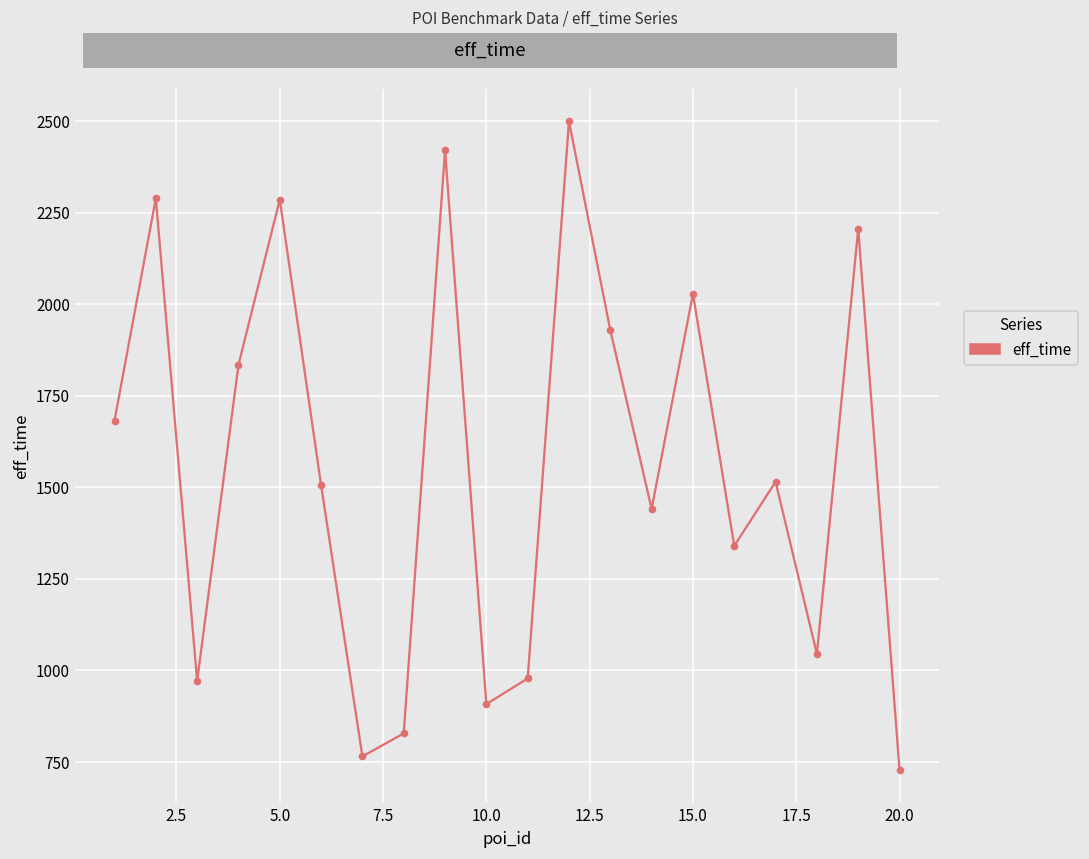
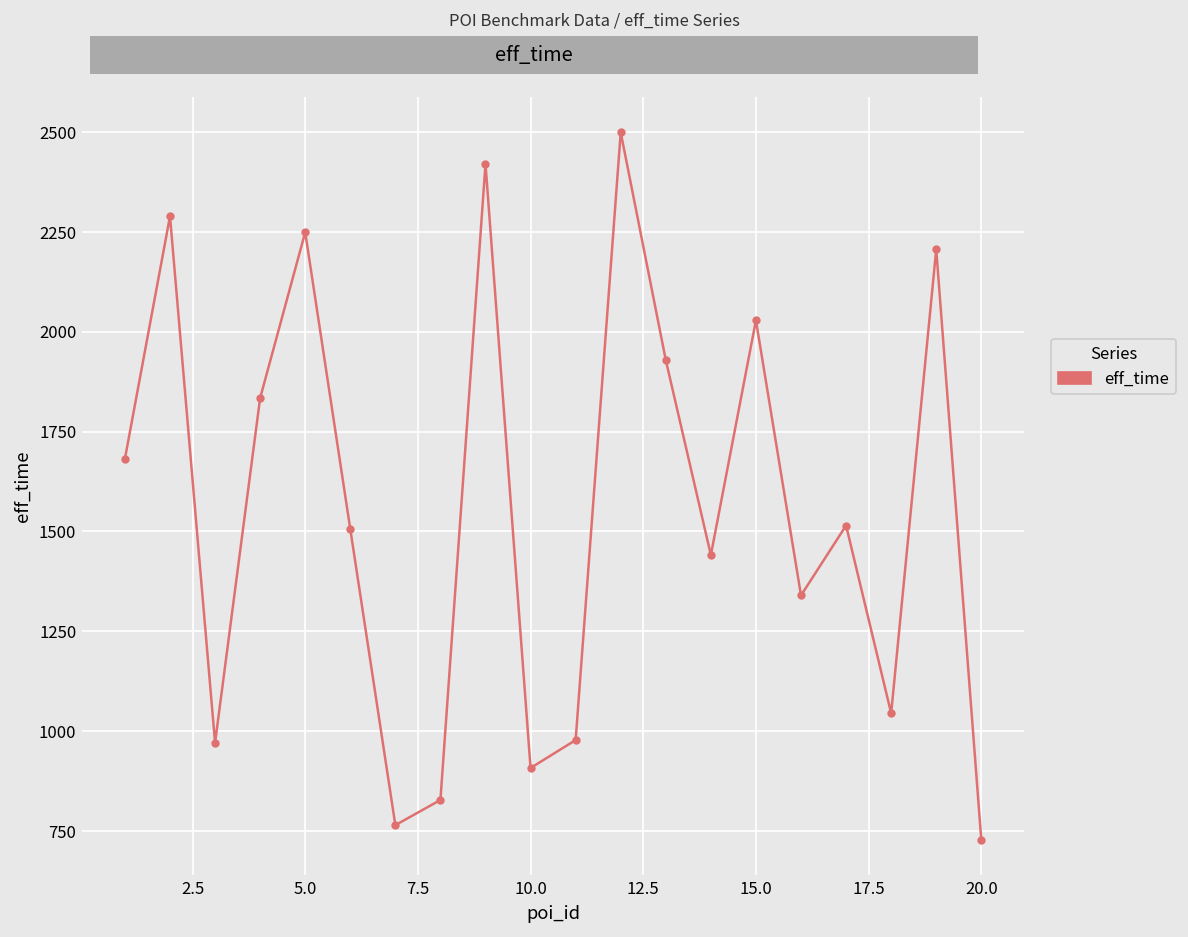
5.0: 2290 -> 2250
